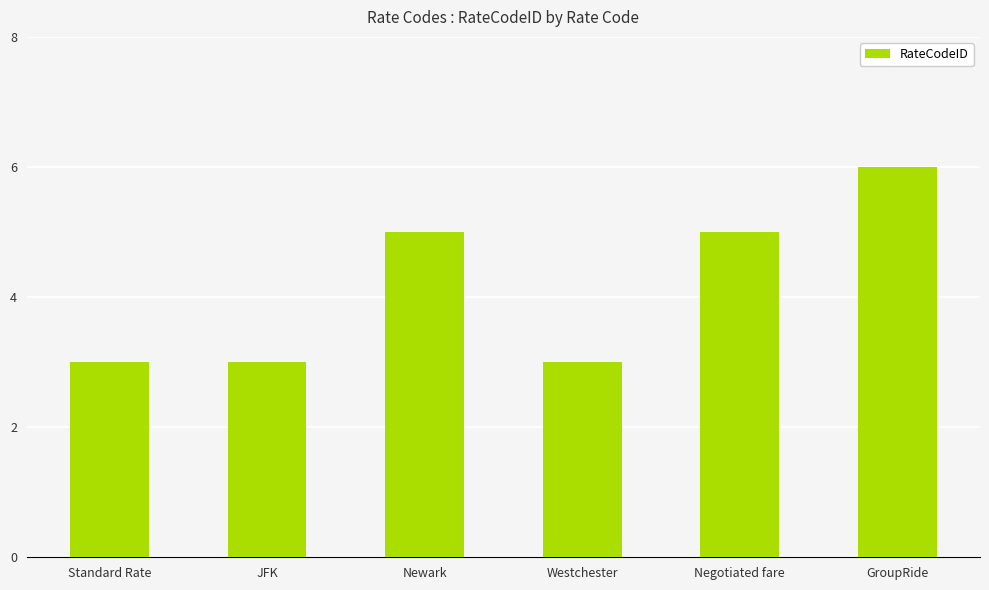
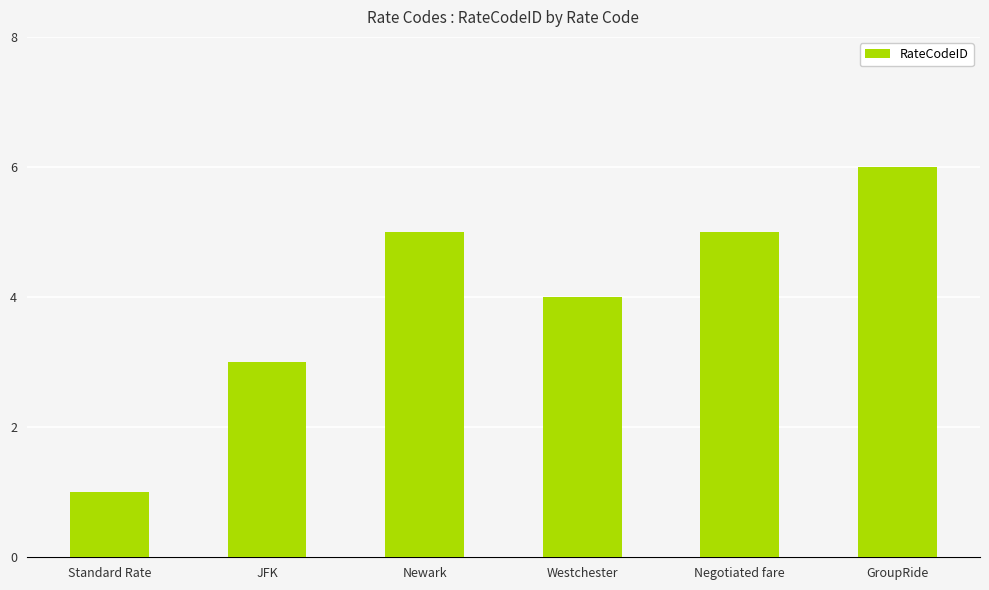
Standard Rate: 3 -> 1
Westchester: 3 -> 4
